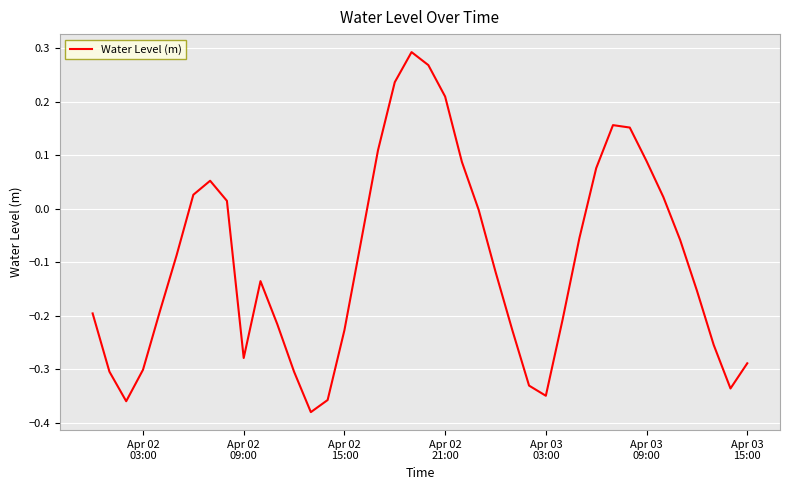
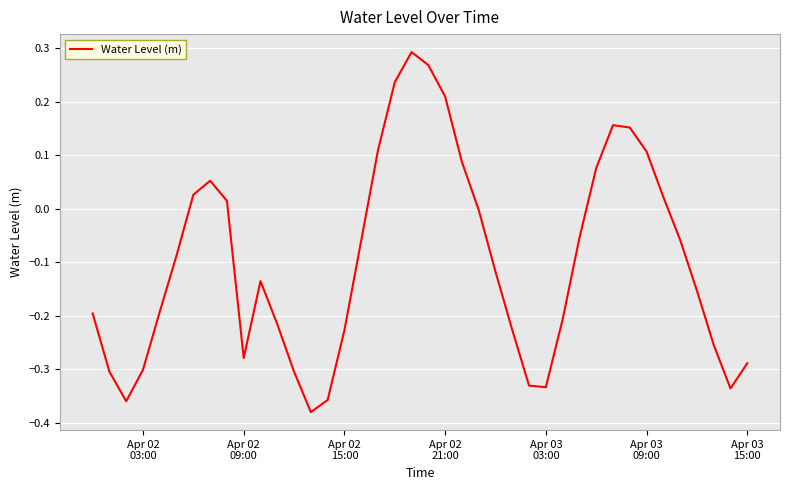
Apr 03 03:00: -0.35 -> -0.33
Apr 03 09:00: 0.09 -> 0.11
